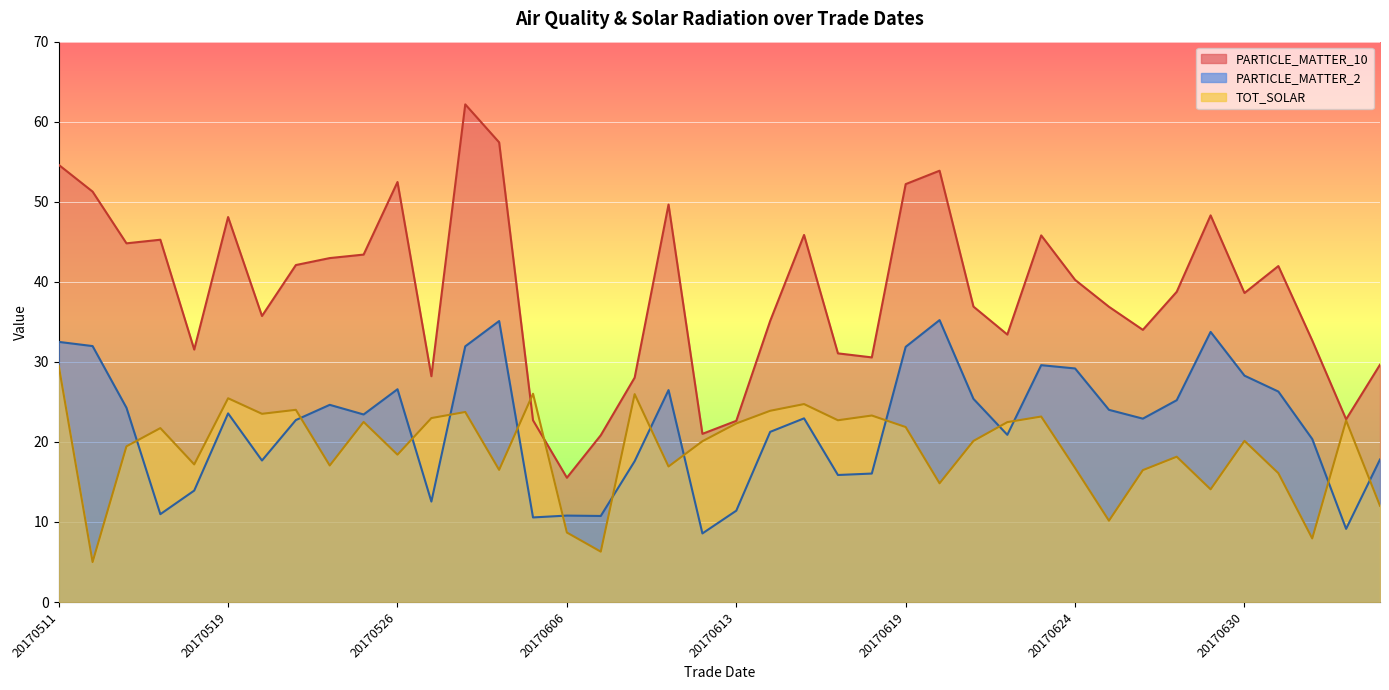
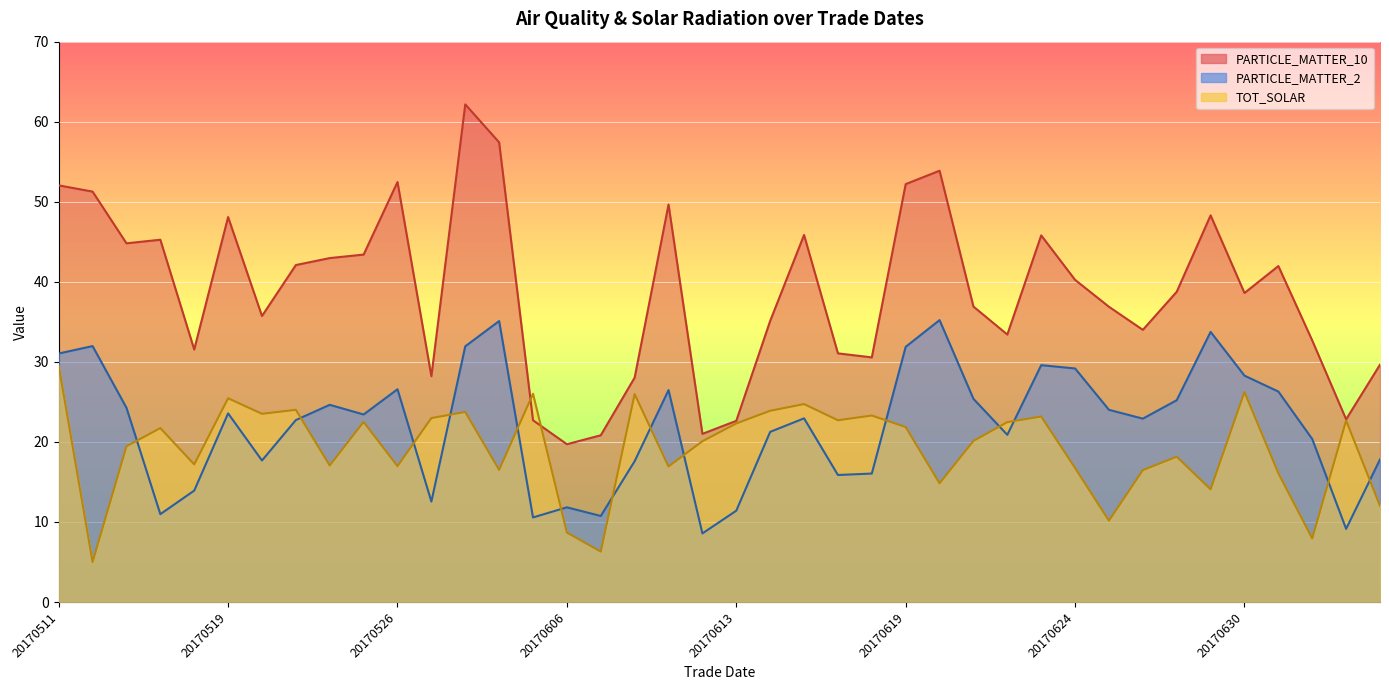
PARTICLE_MATTER_10, 20170511: 55 -> 52
PARTICLE_MATTER_2, 20170511: 32 -> 31
TOT_SOLAR, 20170526: 18 -> 17
PARTICLE_MATTER_10, 20170606: 16 -> 20
PARTICLE_MATTER_2, 20170606: 11 -> 12
TOT_SOLAR, 20170630: 20 -> 26
